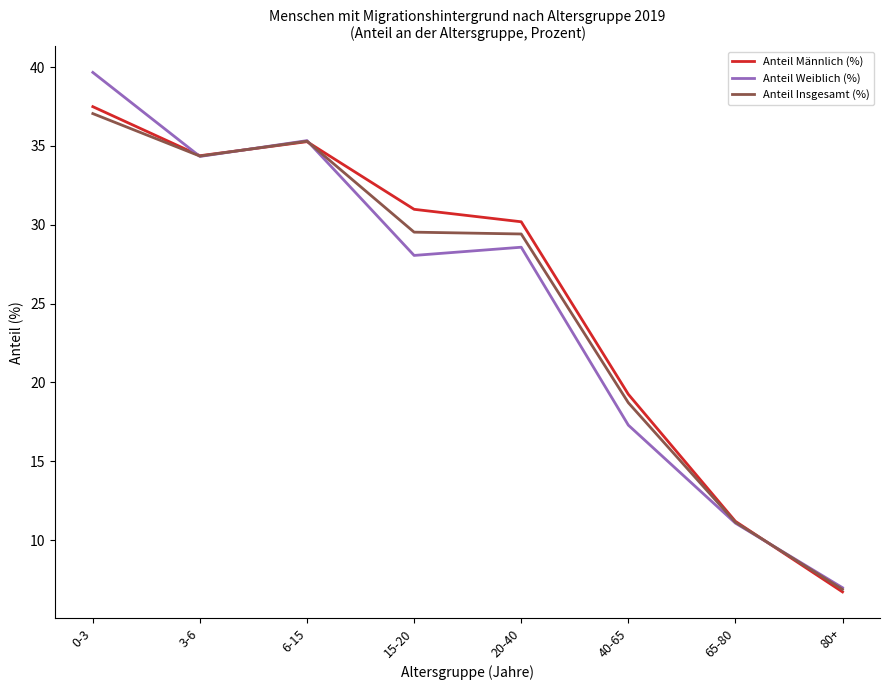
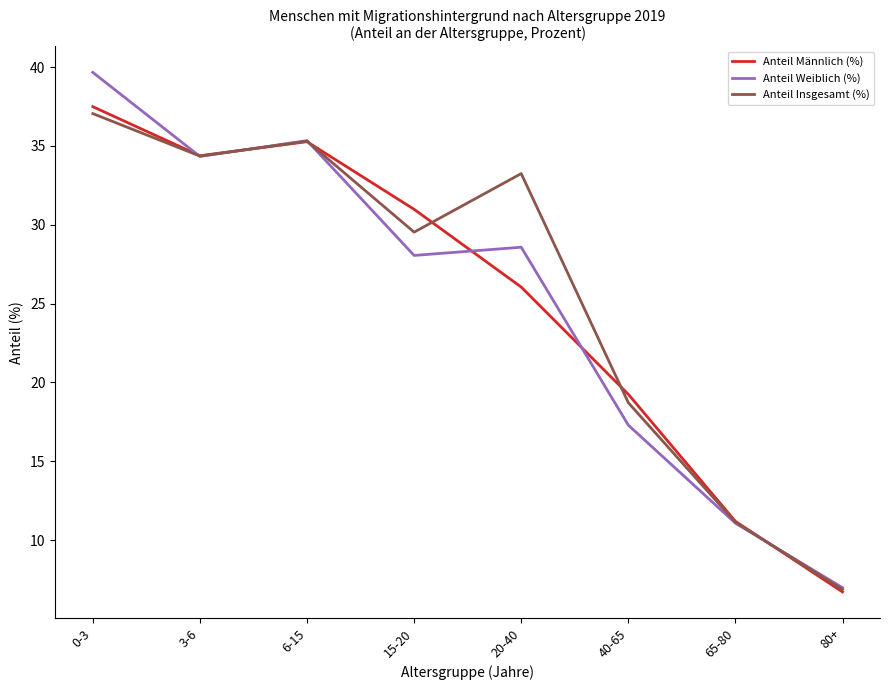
Anteil Männlich (%), 20-40: 30.2 -> 26.1
Anteil Insgesamt (%), 20-40: 29.4 -> 33.2
